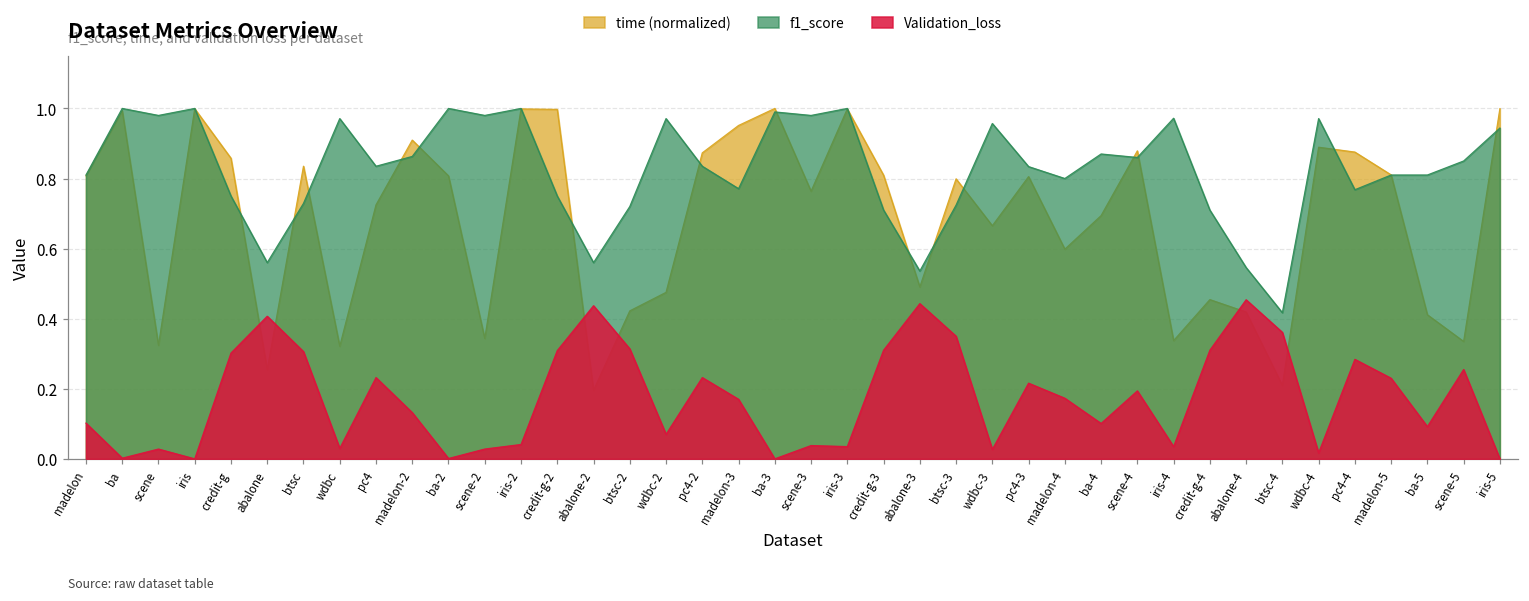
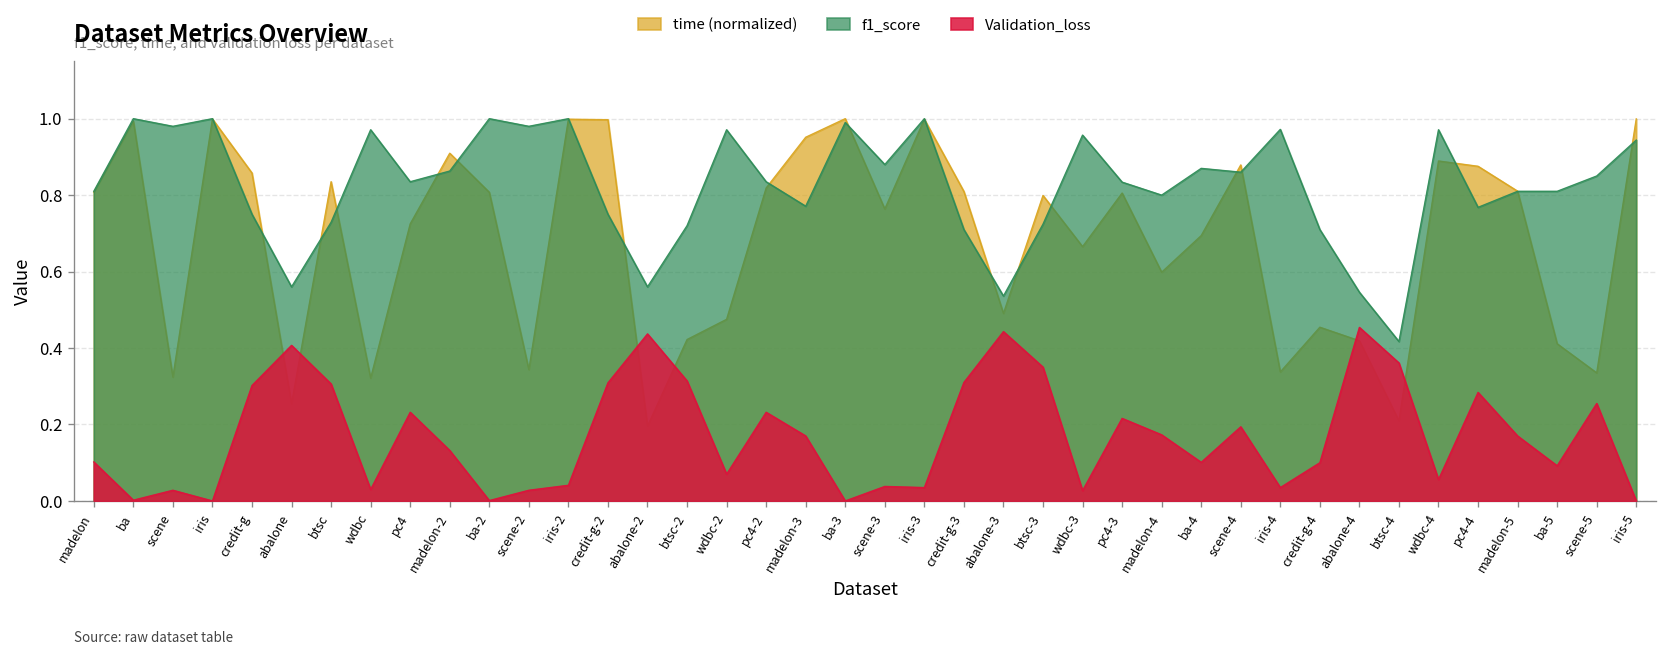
time (normalized), pc4-2: 0.87 -> 0.82
f1_score, scene-3: 0.98 -> 0.88
Validation_loss, credit-g-4: 0.31 -> 0.10
Validation_loss, wdbc-4: 0.02 -> 0.06
Validation_loss, madelon-5: 0.23 -> 0.17
